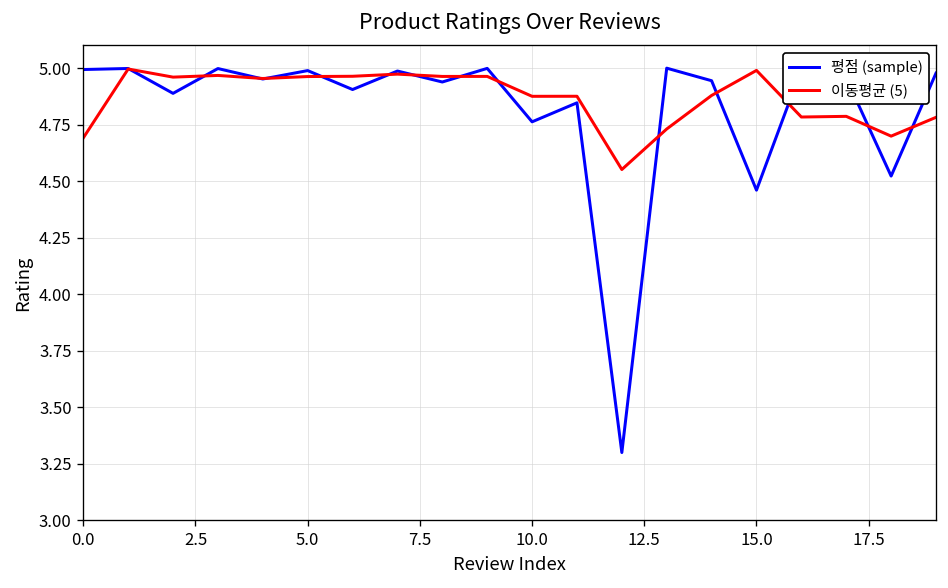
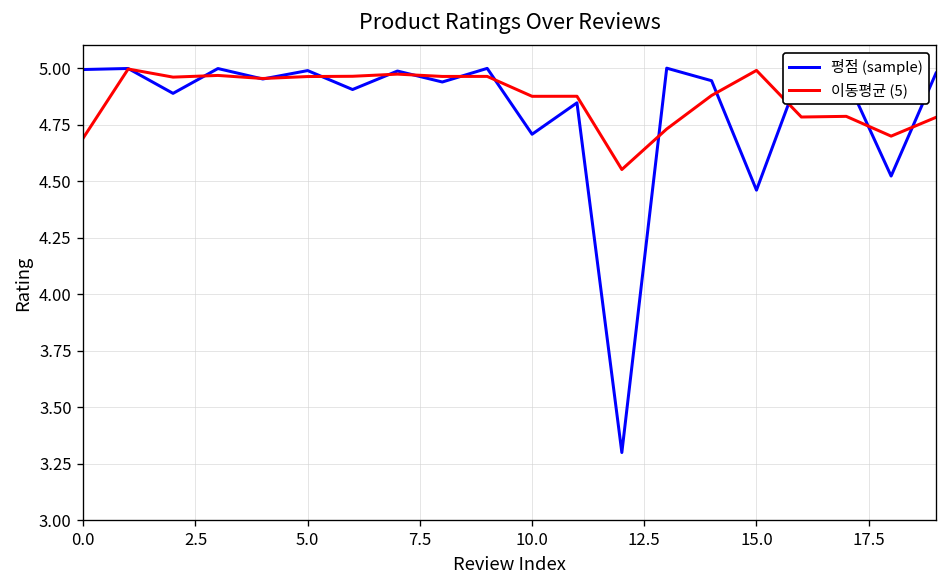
평점 (sample), 10.0: 4.76 -> 4.71
